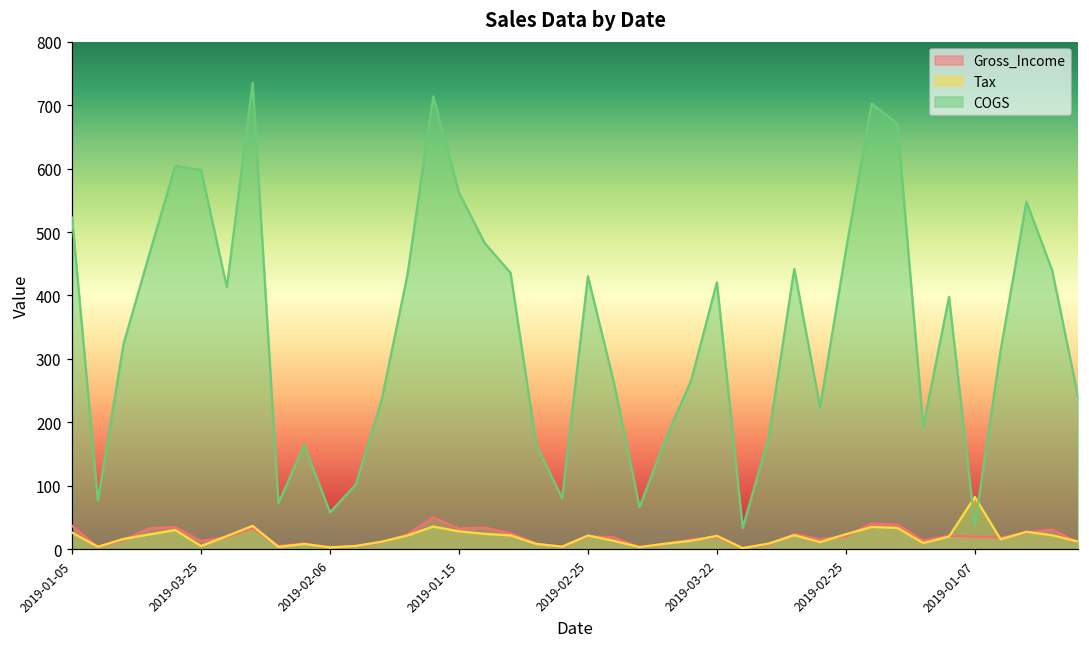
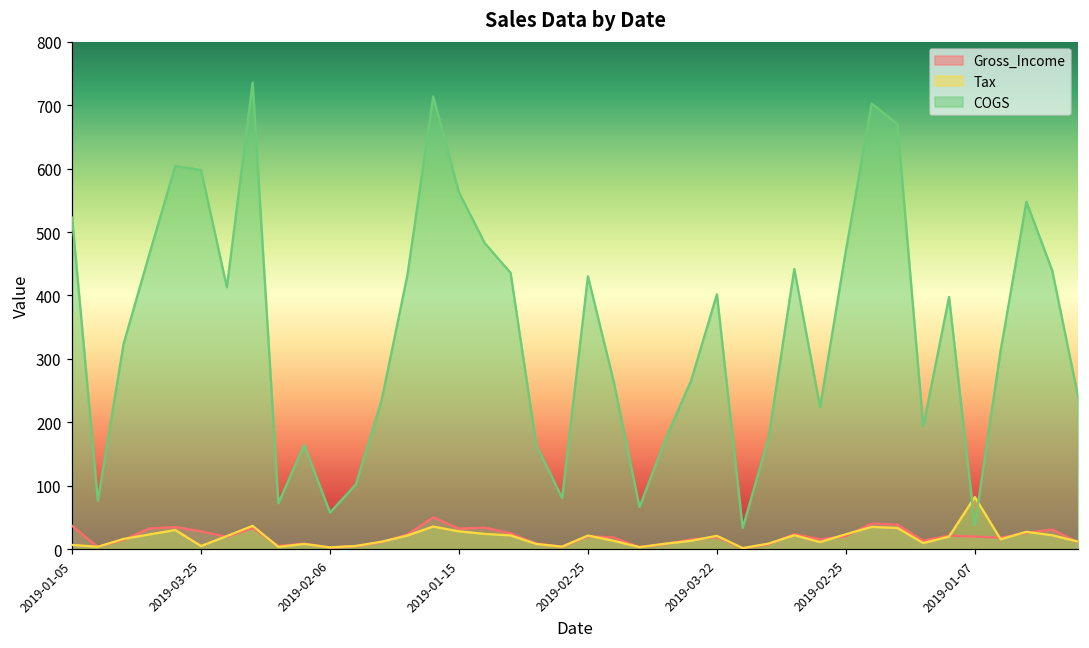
Tax, 2019-01-05: 30 -> 10
Gross_Income, 2019-03-25: 10 -> 30
COGS, 2019-03-22: 420 -> 400
